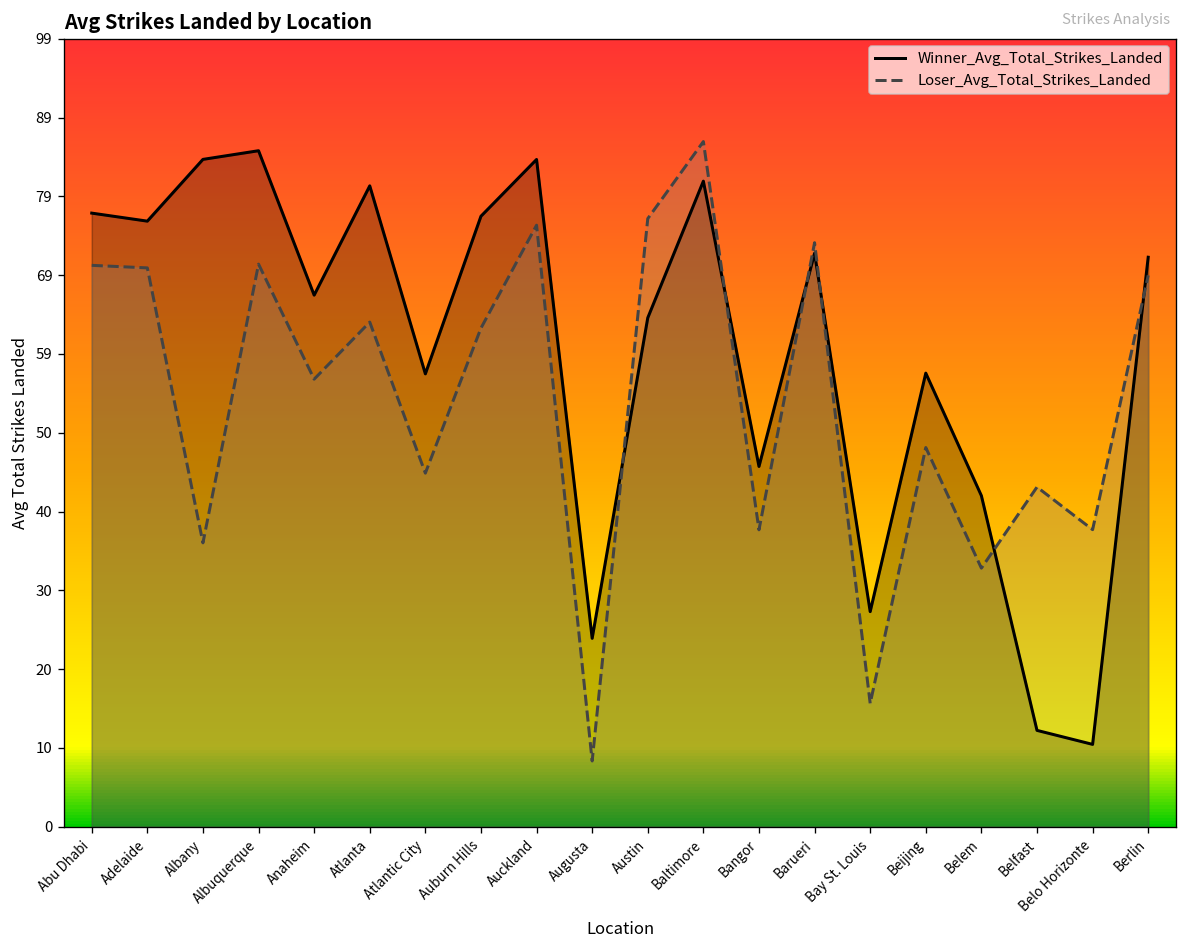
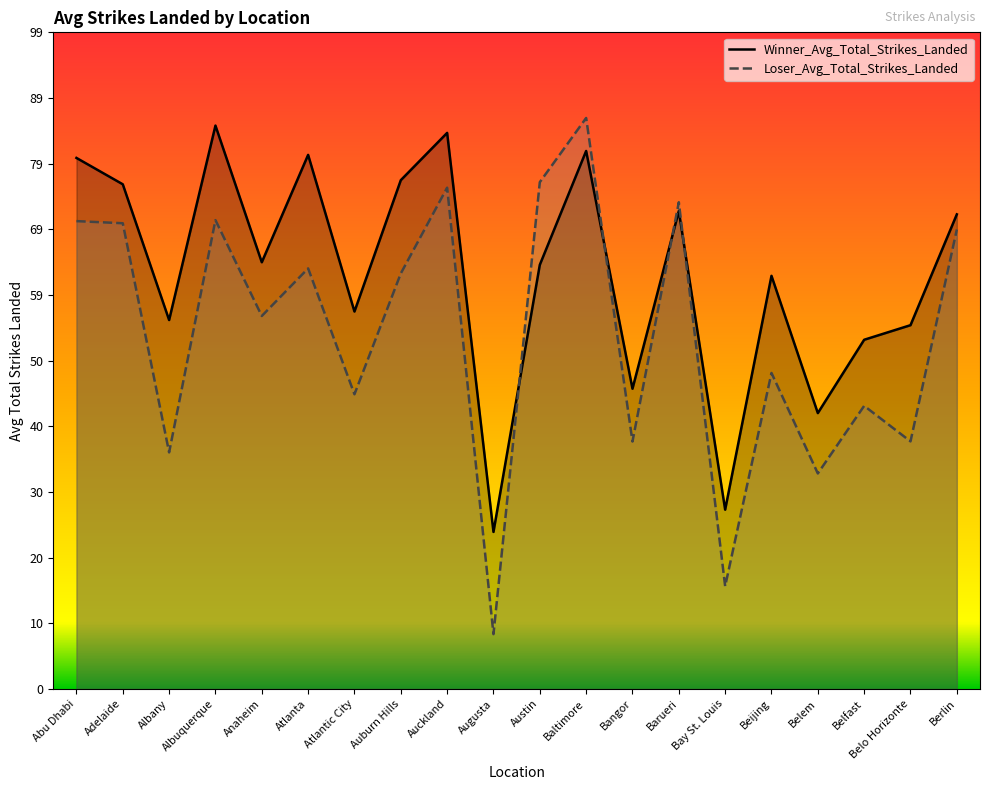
Winner_Avg_Total_Strikes_Landed, Abu Dhabi: 77 -> 80
Winner_Avg_Total_Strikes_Landed, Albany: 84 -> 56
Winner_Avg_Total_Strikes_Landed, Anaheim: 67 -> 64
Winner_Avg_Total_Strikes_Landed, Beijing: 57 -> 62
Winner_Avg_Total_Strikes_Landed, Belfast: 12 -> 53
Winner_Avg_Total_Strikes_Landed, Belo Horizonte: 10 -> 55
